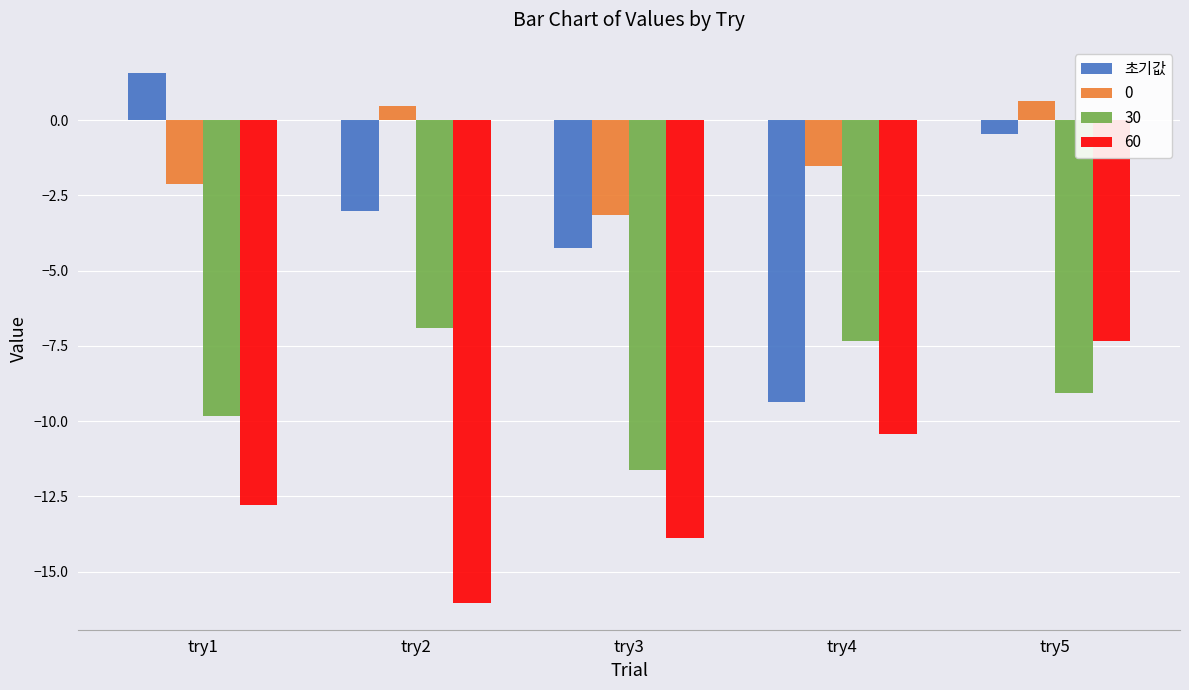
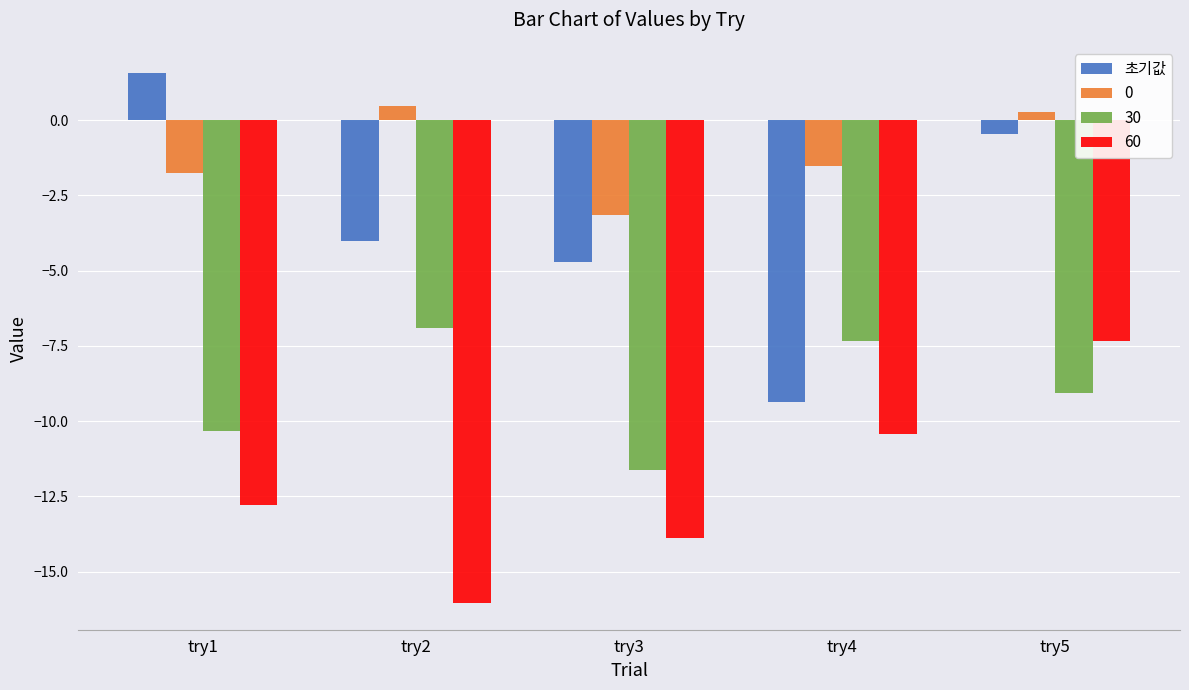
0, try1: -2.1 -> -1.7
30, try1: -9.8 -> -10.3
초기값, try2: -3.0 -> -4.0
초기값, try3: -4.3 -> -4.7
0, try5: 0.6 -> 0.3
